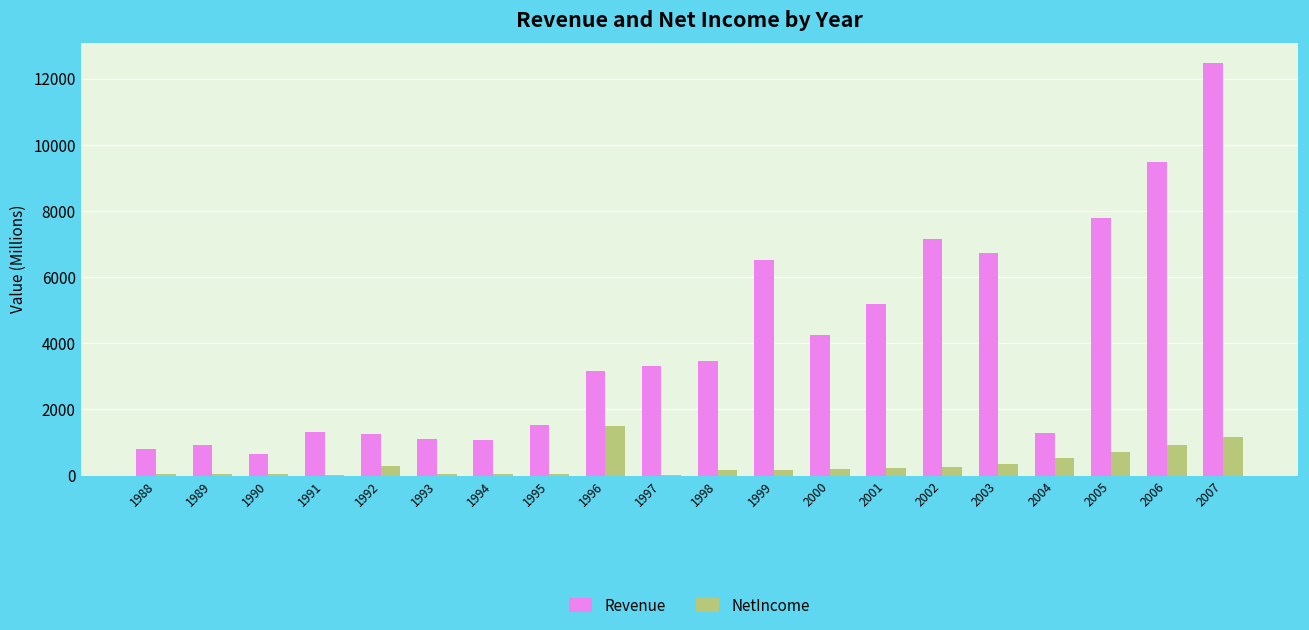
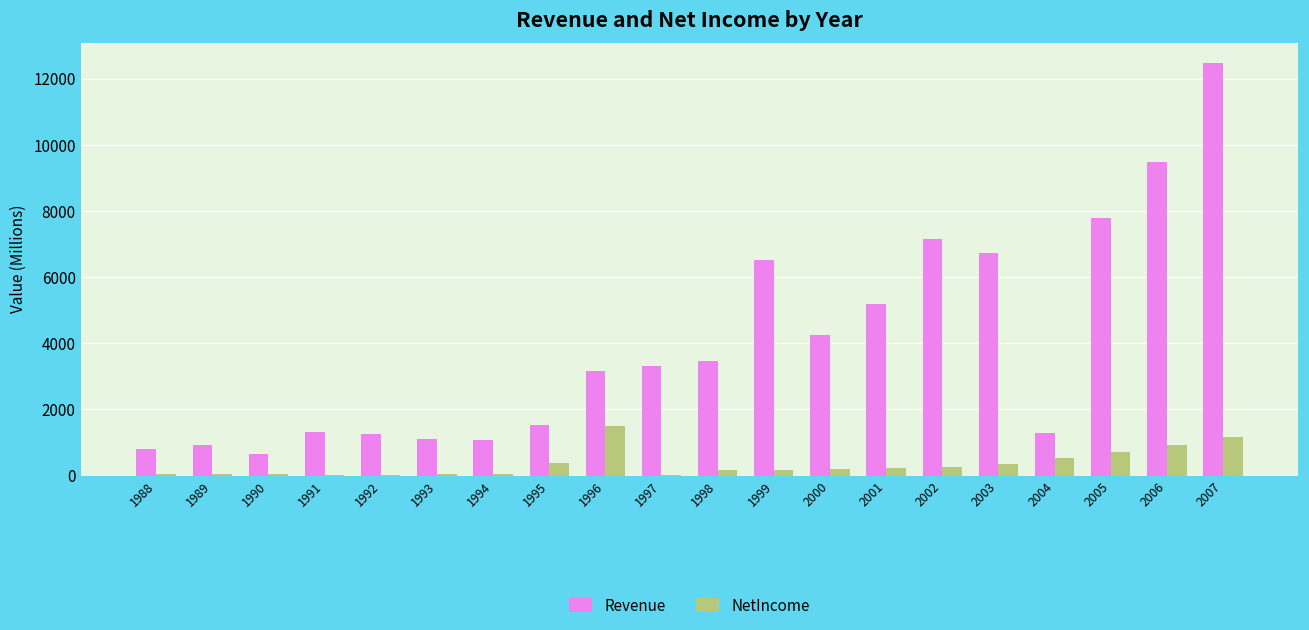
NetIncome, 1992: 300 -> 0
NetIncome, 1995: 0 -> 400
